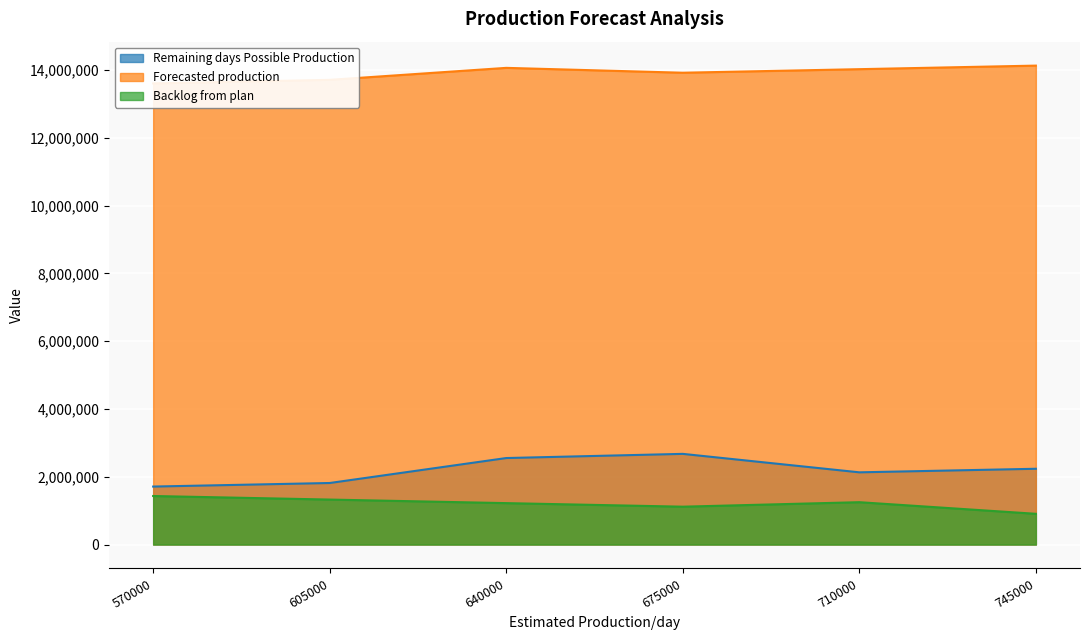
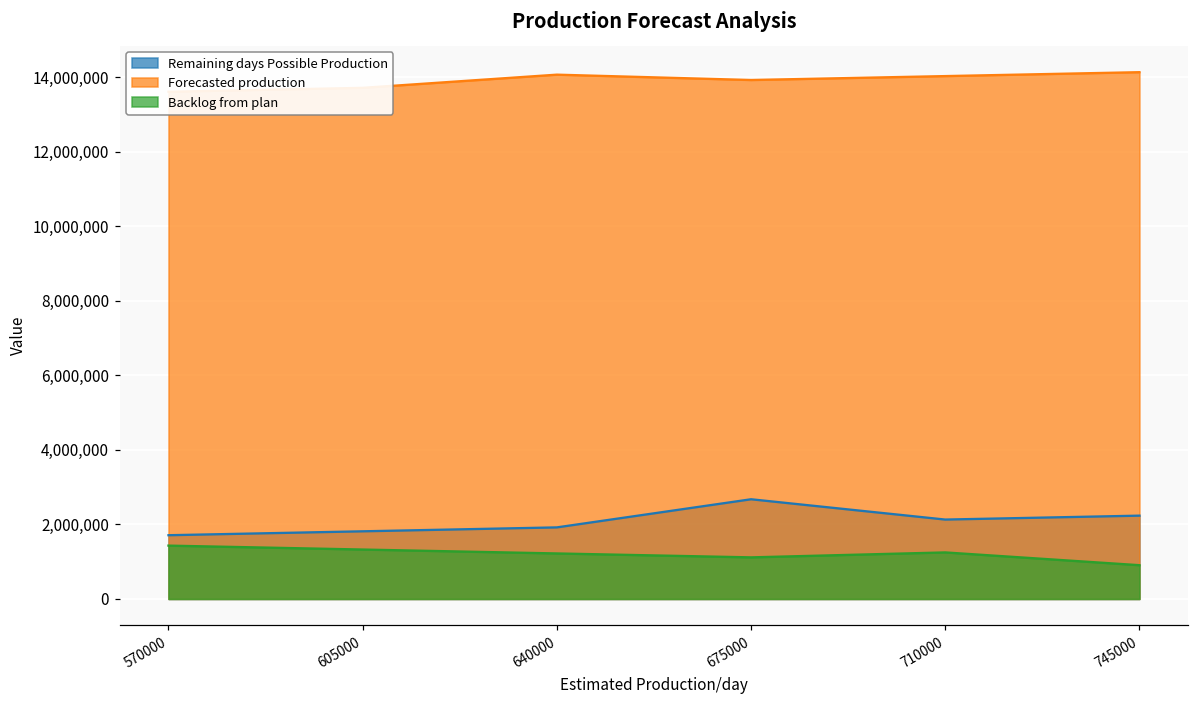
Remaining days Possible Production, 640000: 2,600,000 -> 1,900,000
